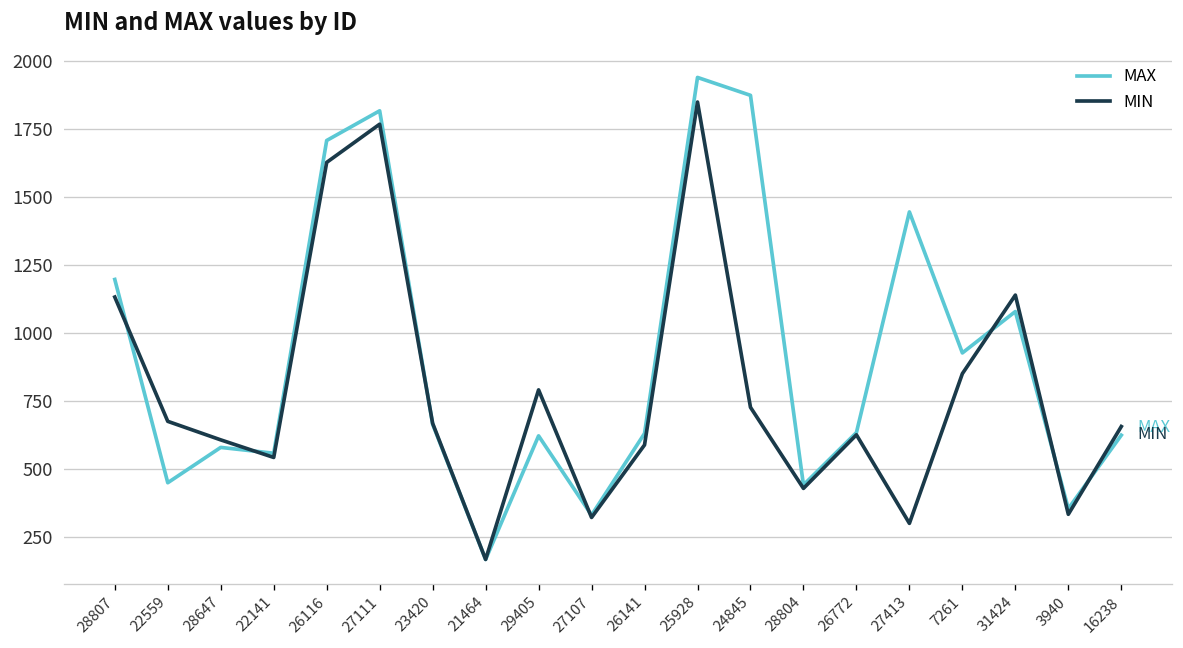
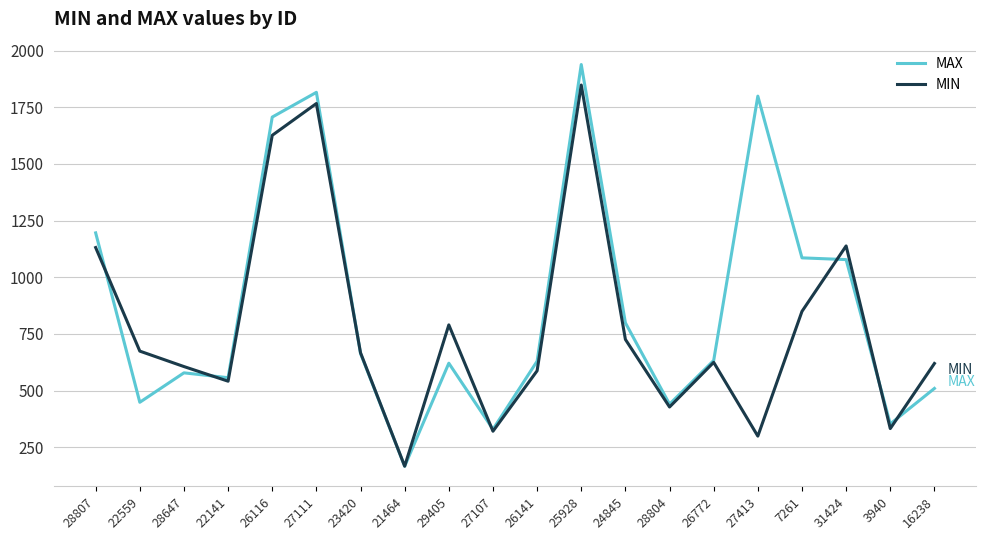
MAX, 24845: 1870 -> 800
MAX, 27413: 1440 -> 1800
MAX, 7261: 930 -> 1090
MAX, 16238: 620 -> 510
MIN, 16238: 660 -> 620
